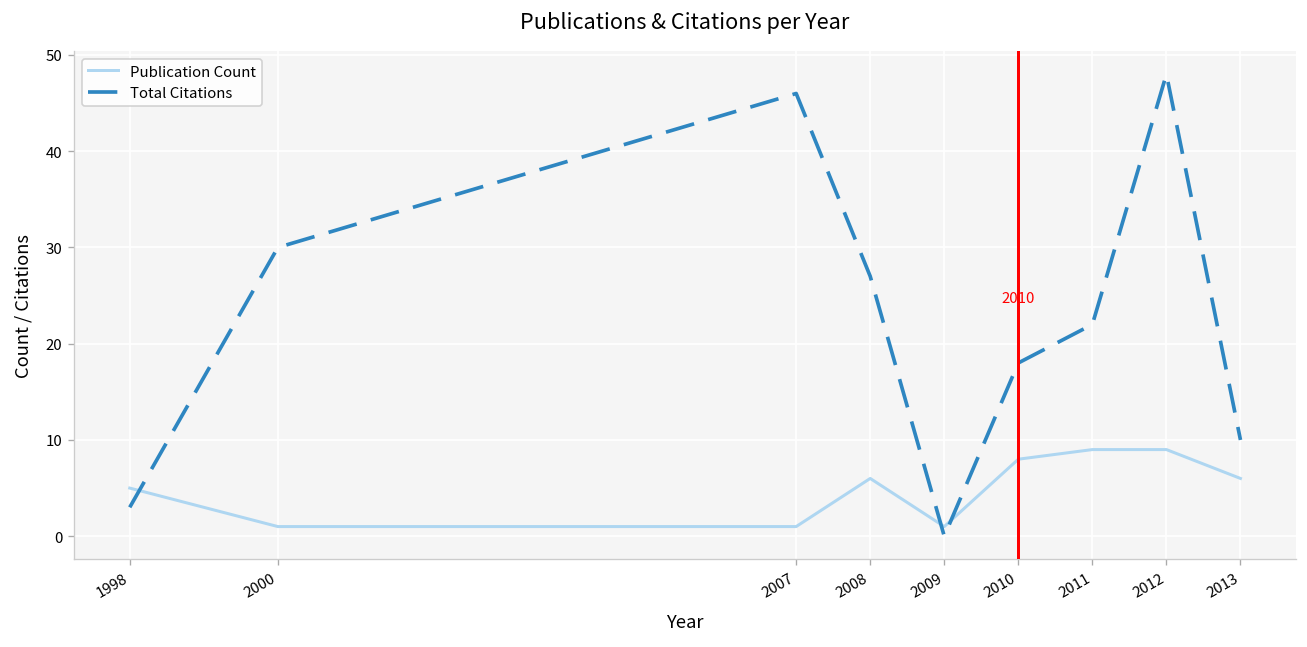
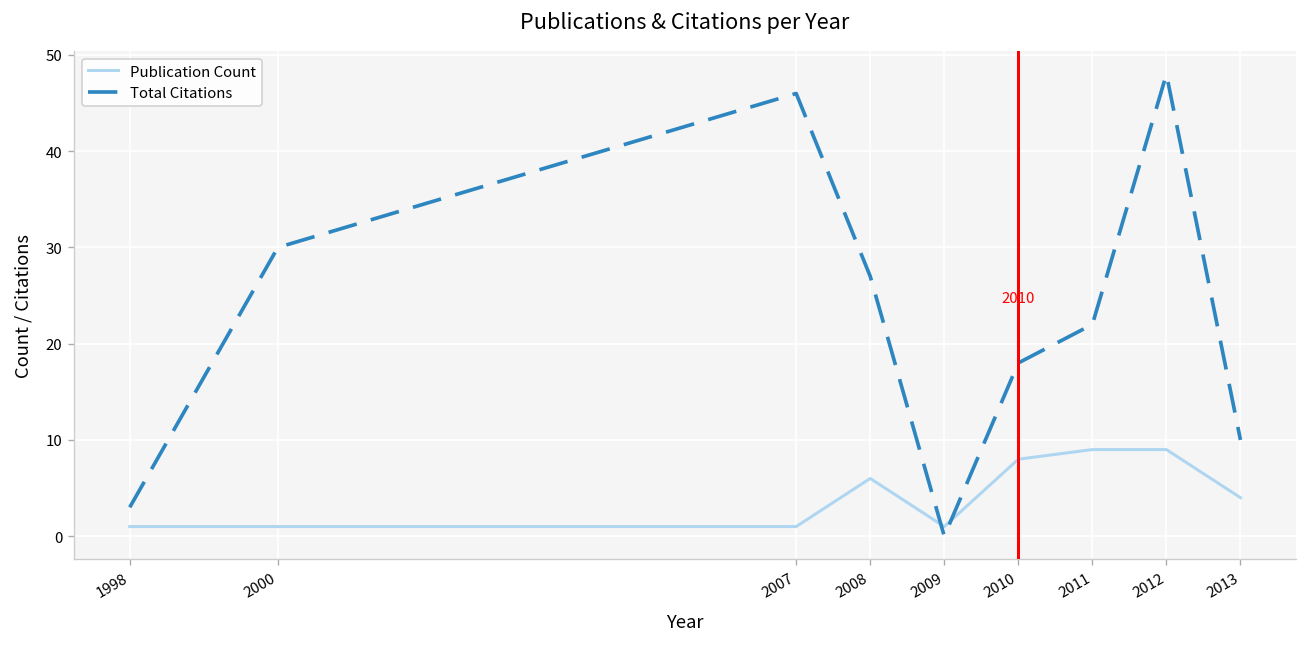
Publication Count, 1998: 5 -> 1
Publication Count, 2013: 6 -> 4
